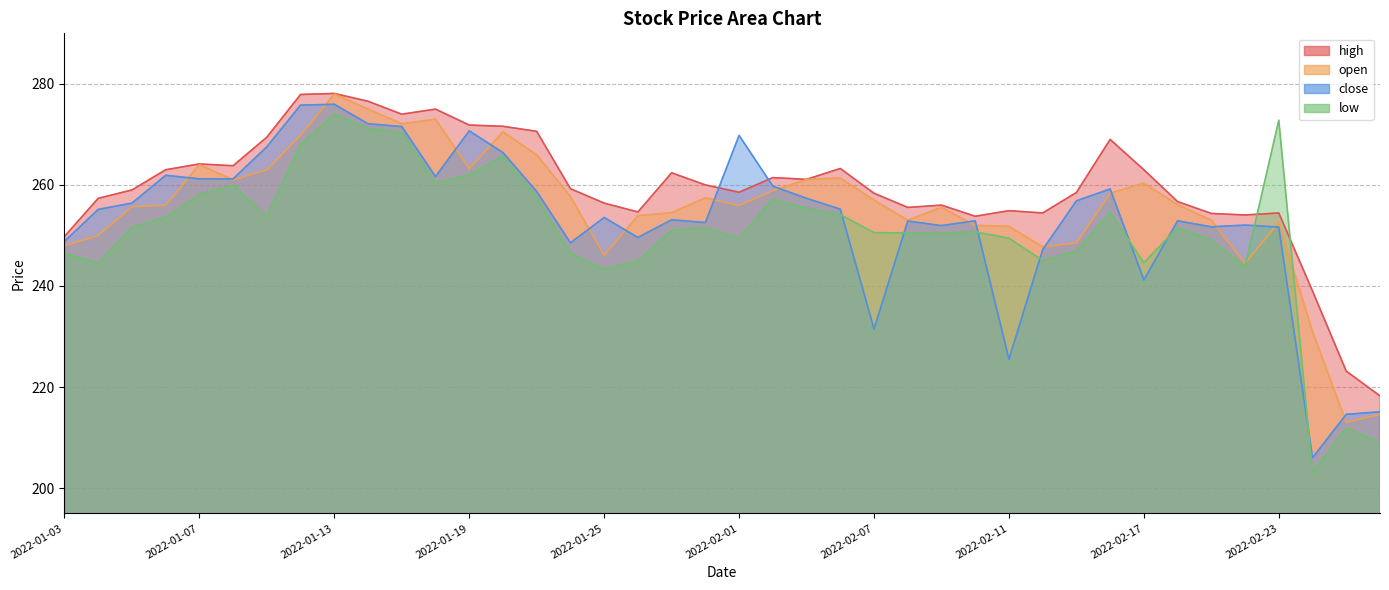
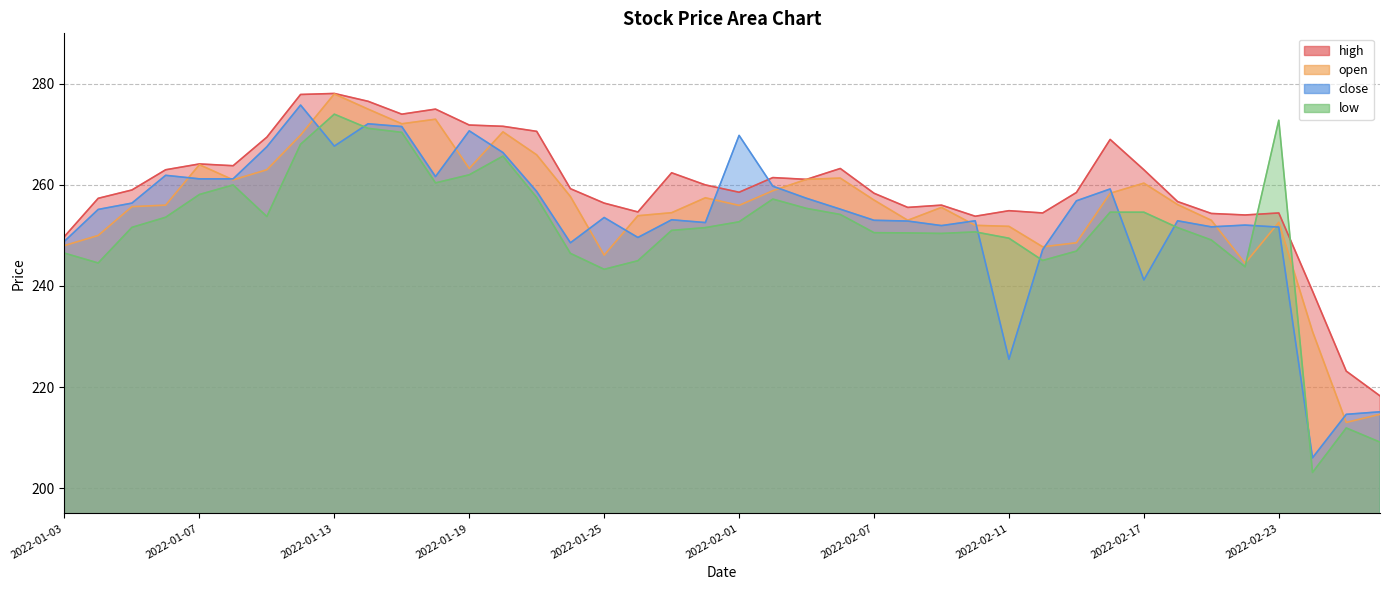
close, 2022-01-13: 276 -> 268
low, 2022-02-01: 249 -> 253
close, 2022-02-07: 232 -> 253
low, 2022-02-17: 245 -> 255
